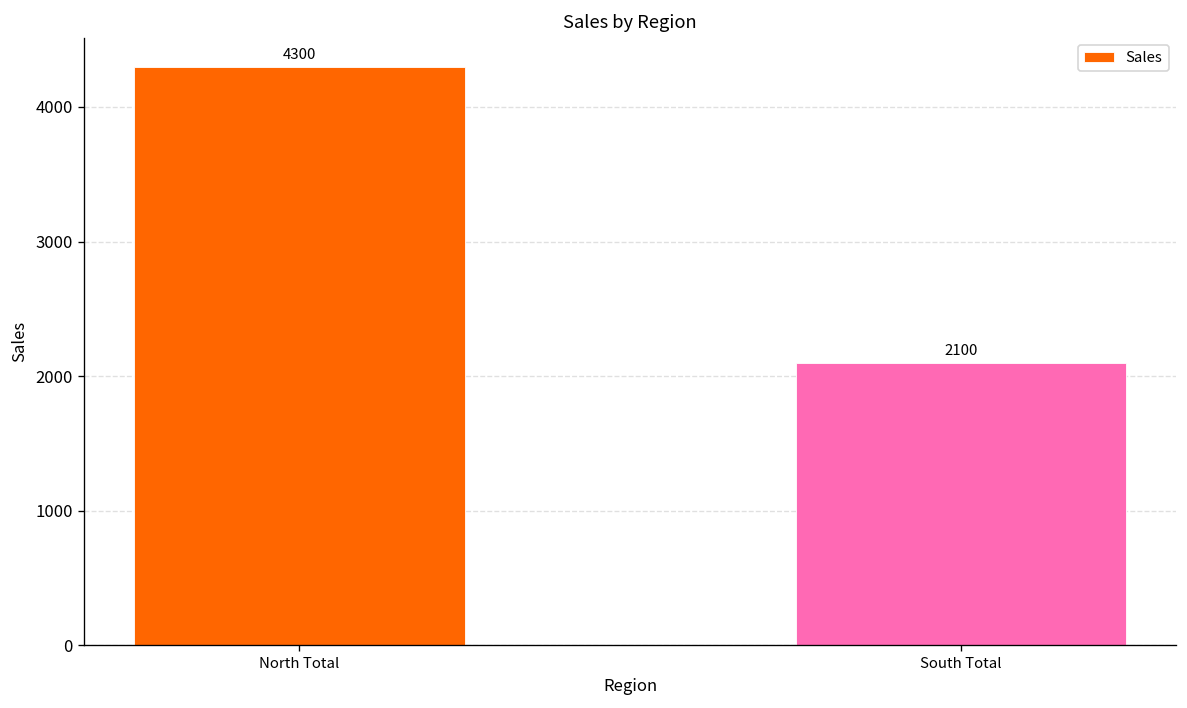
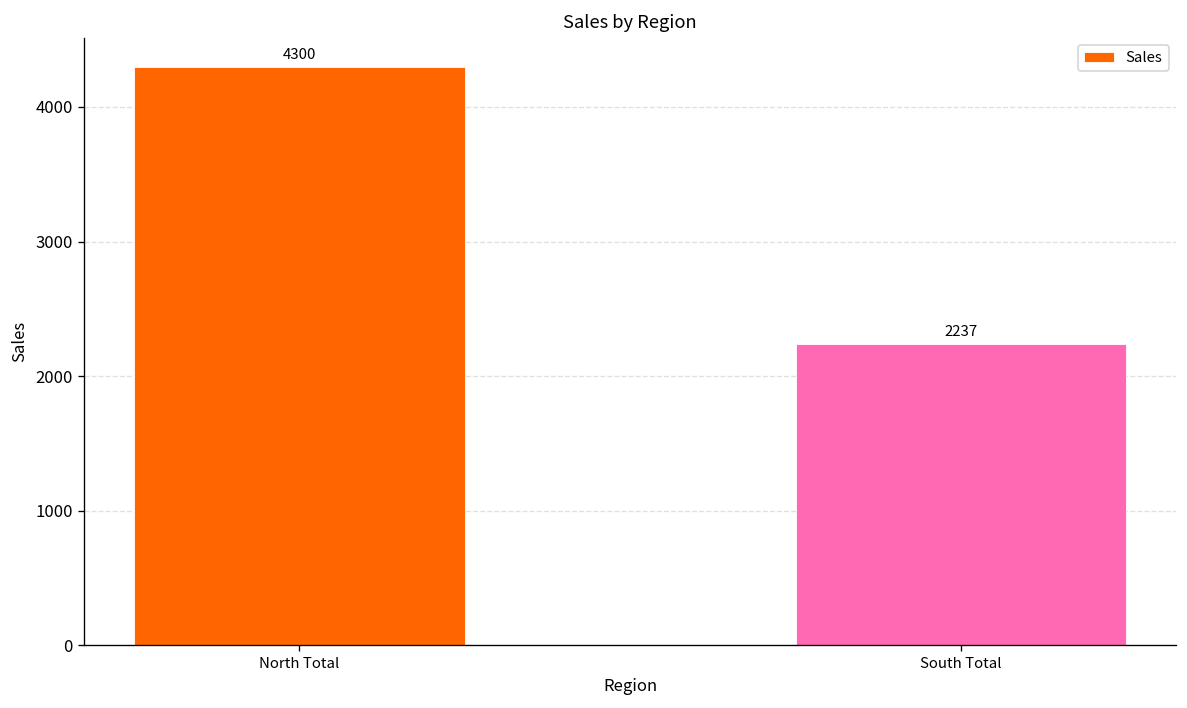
South Total: 2100 -> 2237
